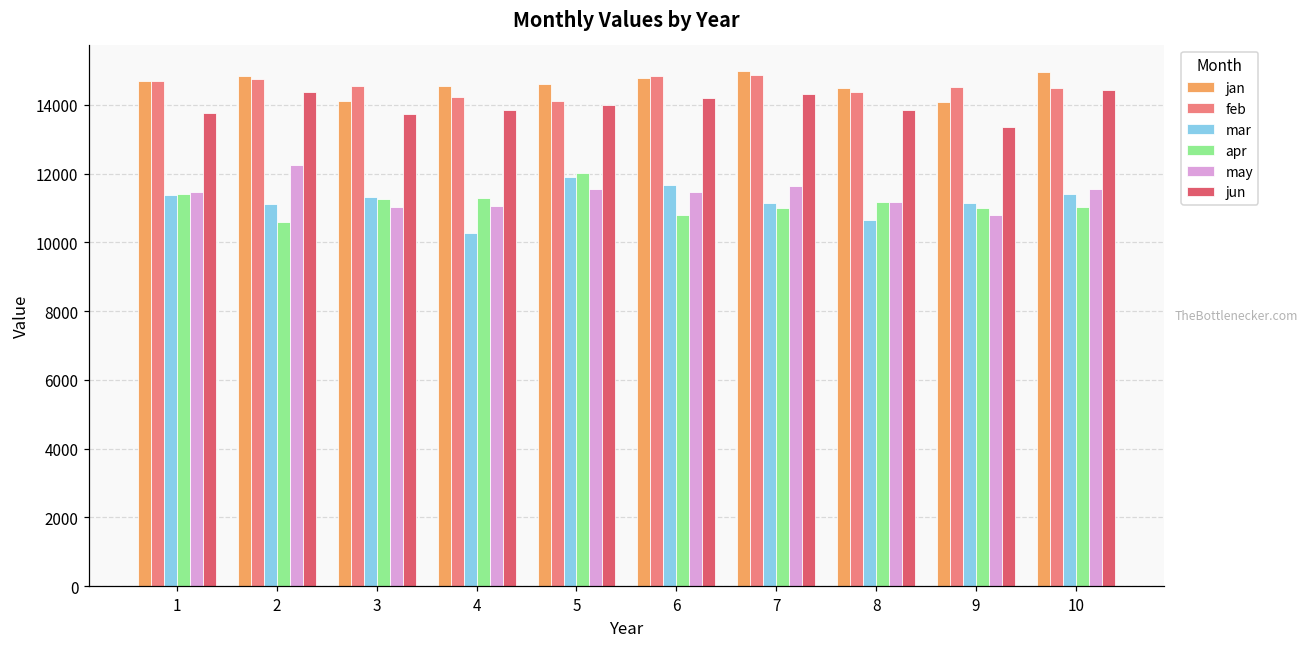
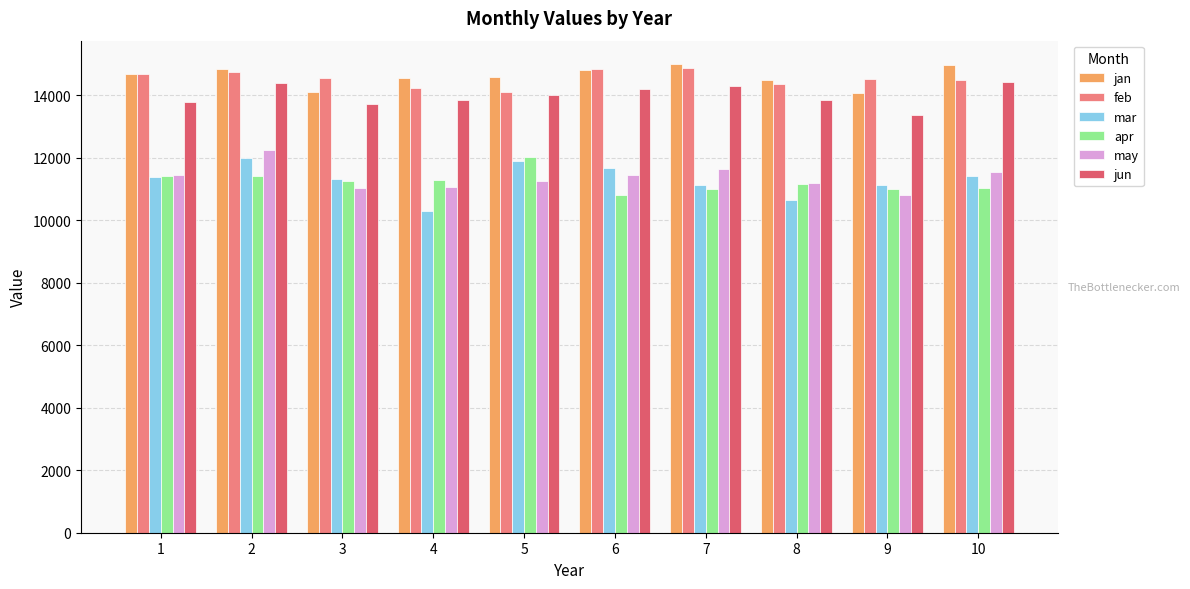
mar, 2: 11100 -> 12000
apr, 2: 10600 -> 11400
may, 5: 11500 -> 11200
